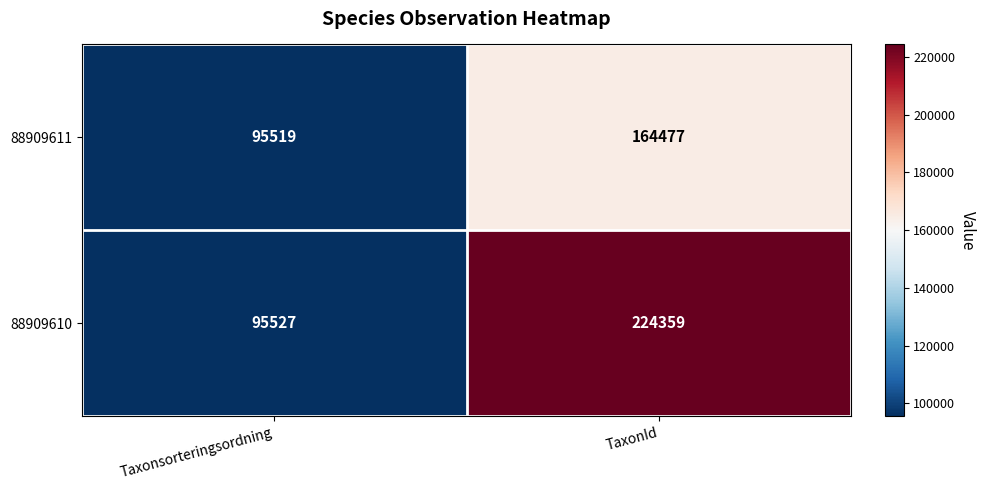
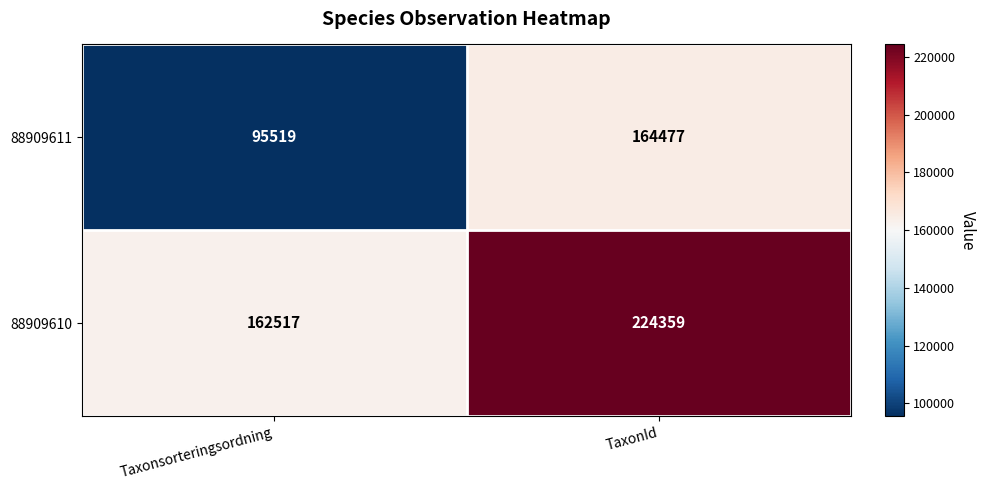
88909610, Taxonsorteringsordning: 95527 -> 162517
